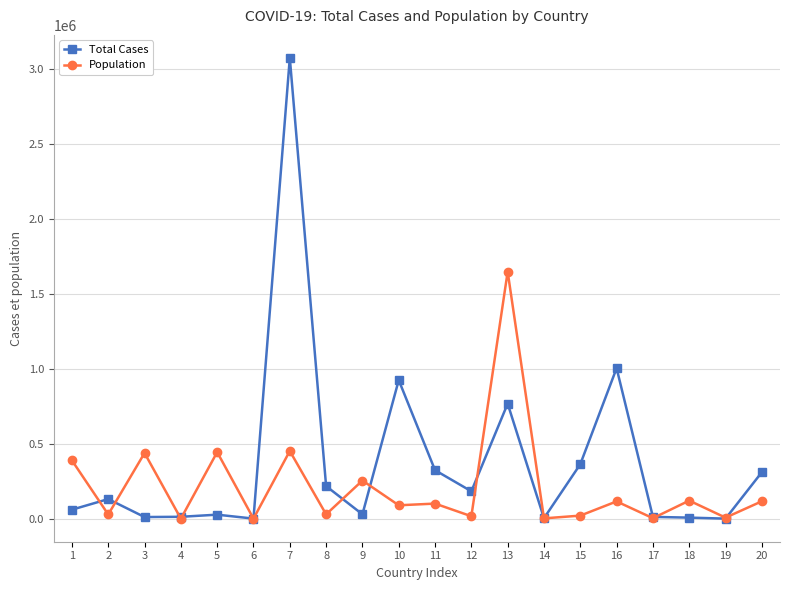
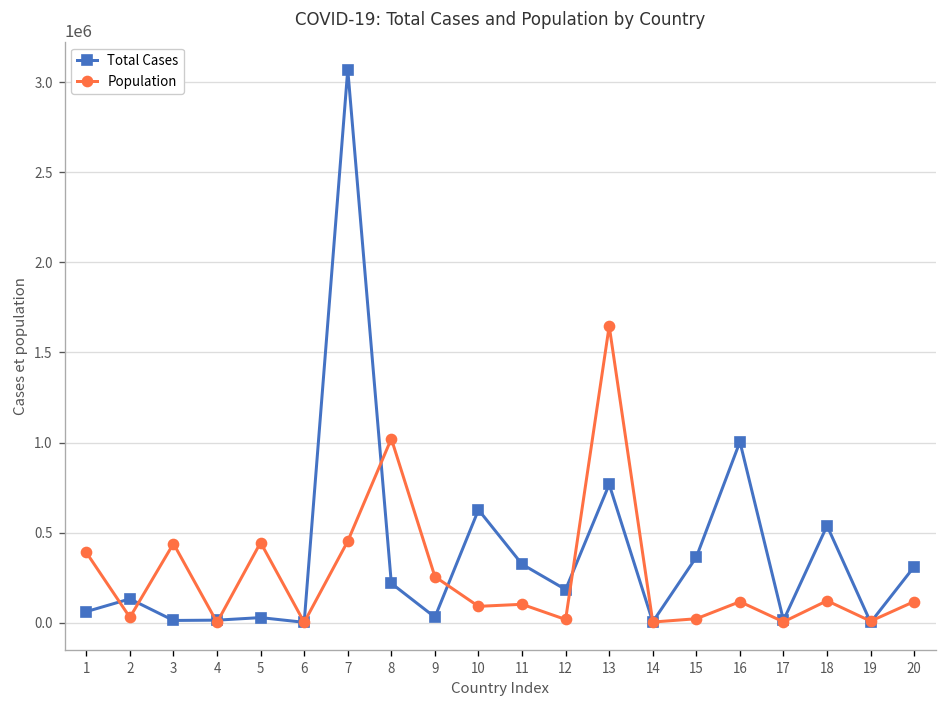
Population, 8: 30000 -> 1020000
Total Cases, 10: 920000 -> 630000
Total Cases, 18: 10000 -> 540000
